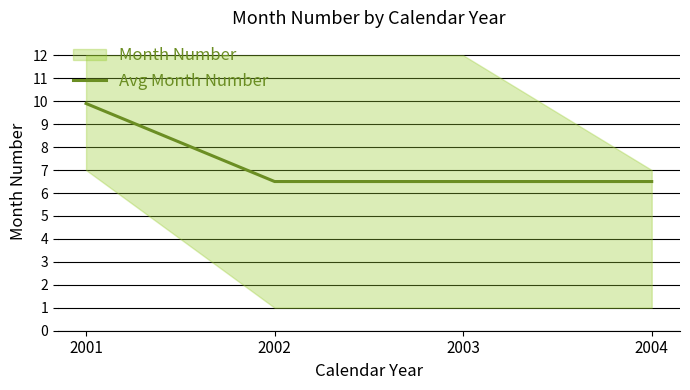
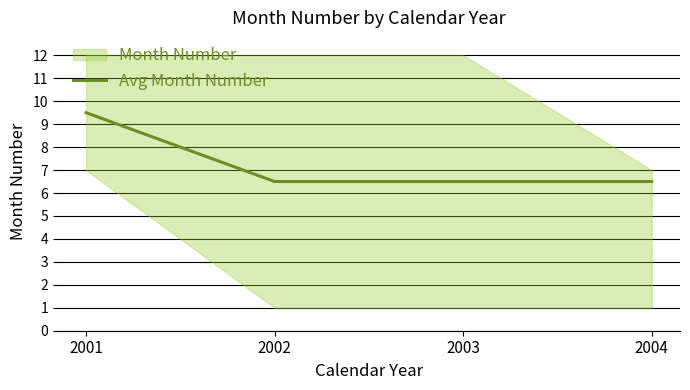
Avg Month Number, 2001: 9.9 -> 9.5
